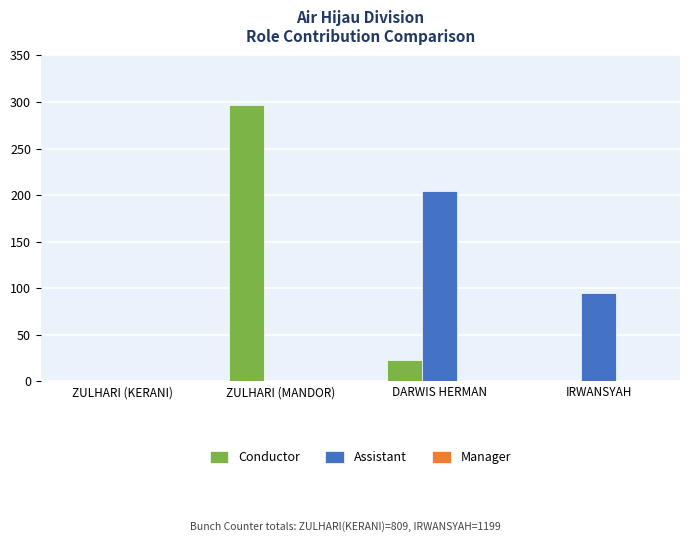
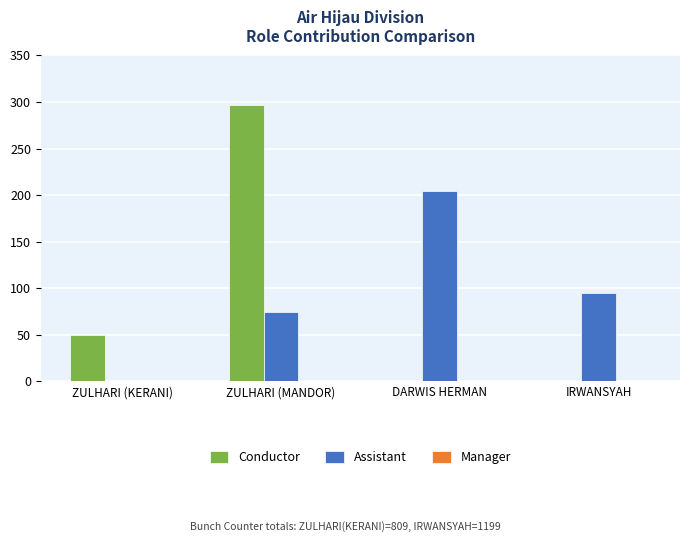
Conductor, ZULHARI (KERANI): 0 -> 50
Assistant, ZULHARI (MANDOR): 0 -> 70
Conductor, DARWIS HERMAN: 20 -> 0
